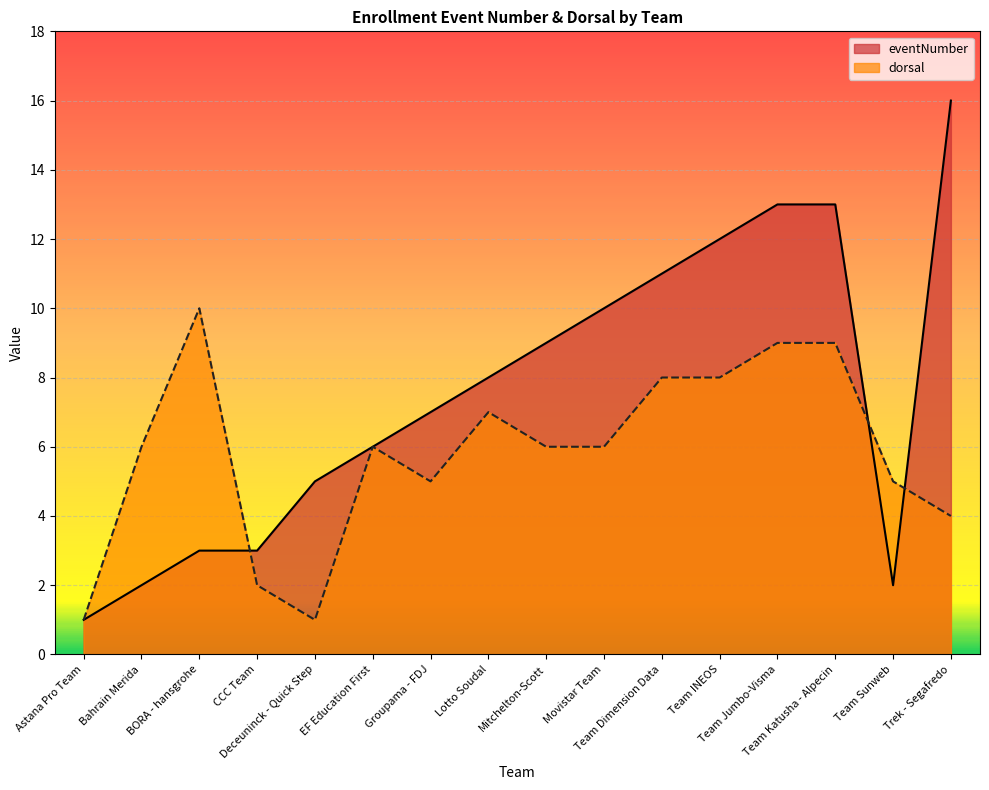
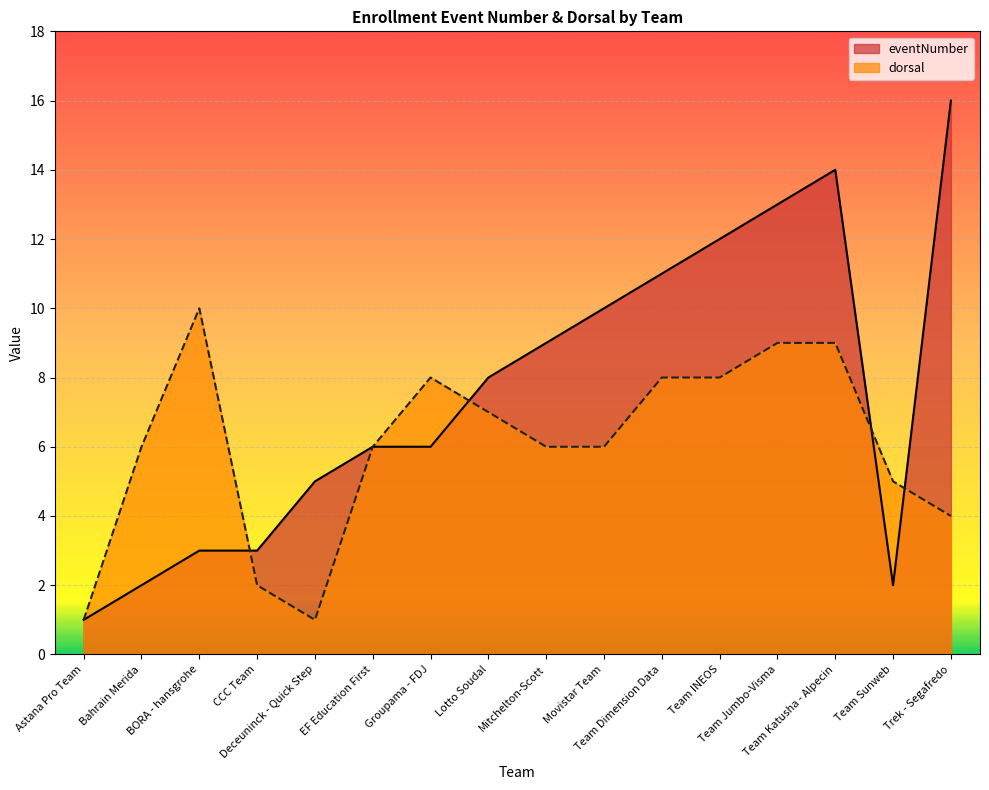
eventNumber, Groupama - FDJ: 7 -> 6
dorsal, Groupama - FDJ: 5 -> 8
eventNumber, Team Katusha - Alpecin: 13 -> 14
